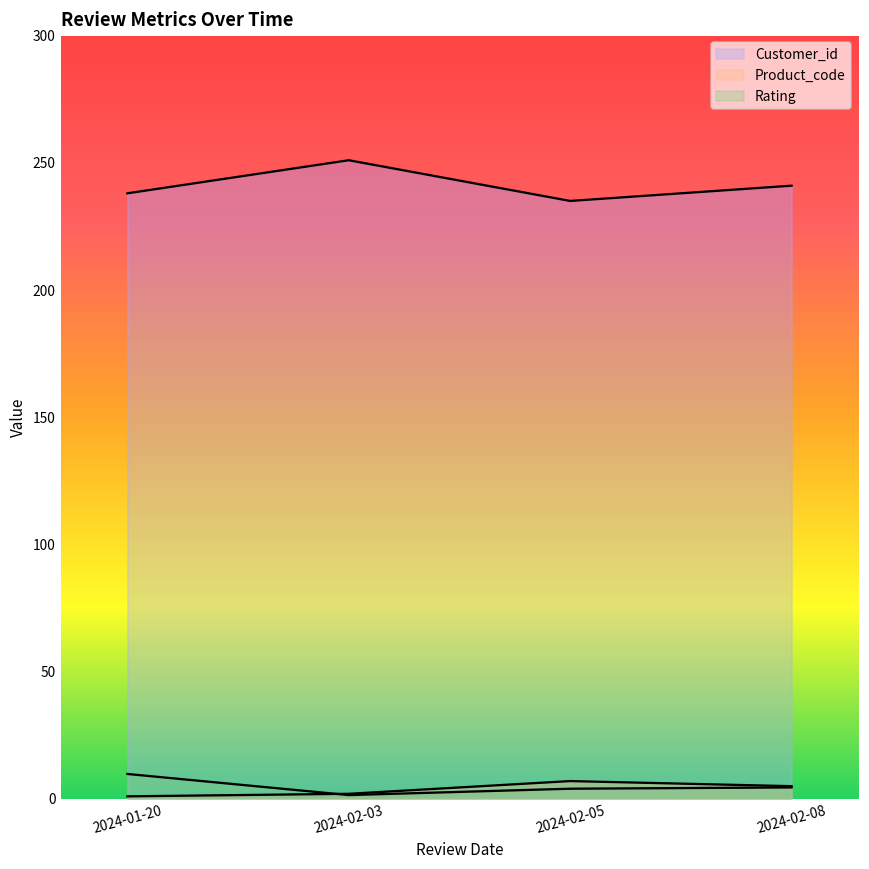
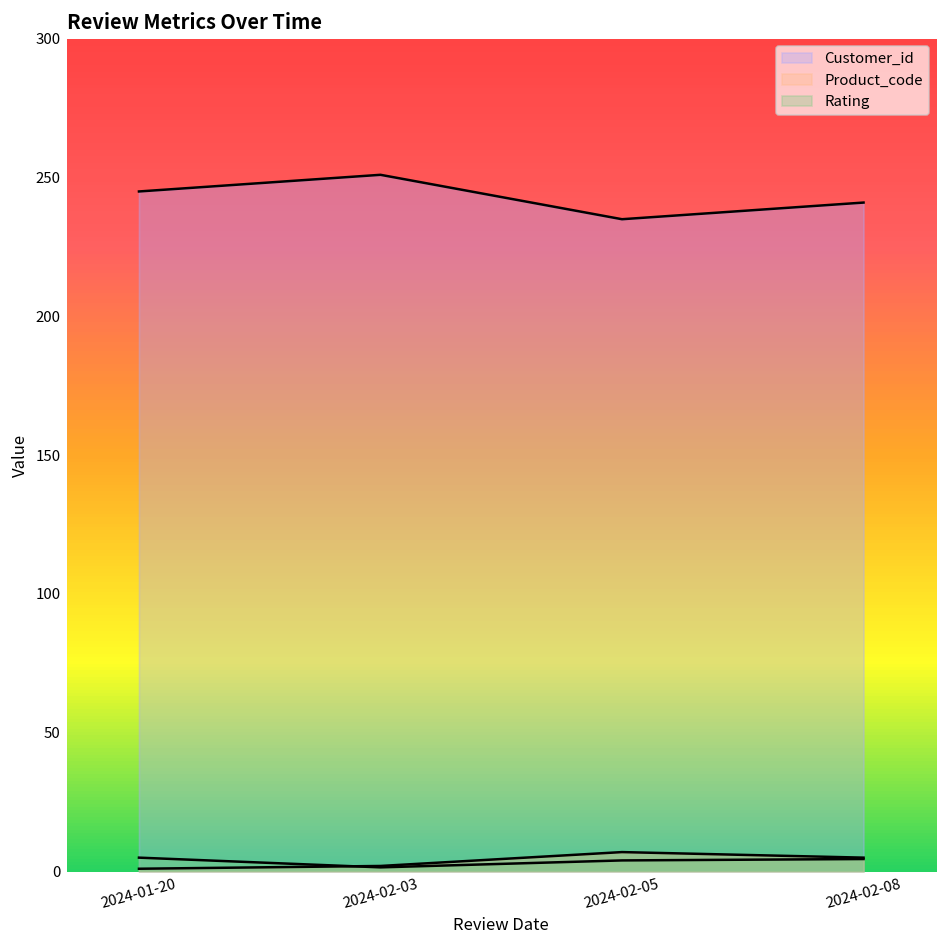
Customer_id, 2024-01-20: 238 -> 245
Rating, 2024-01-20: 10 -> 5
